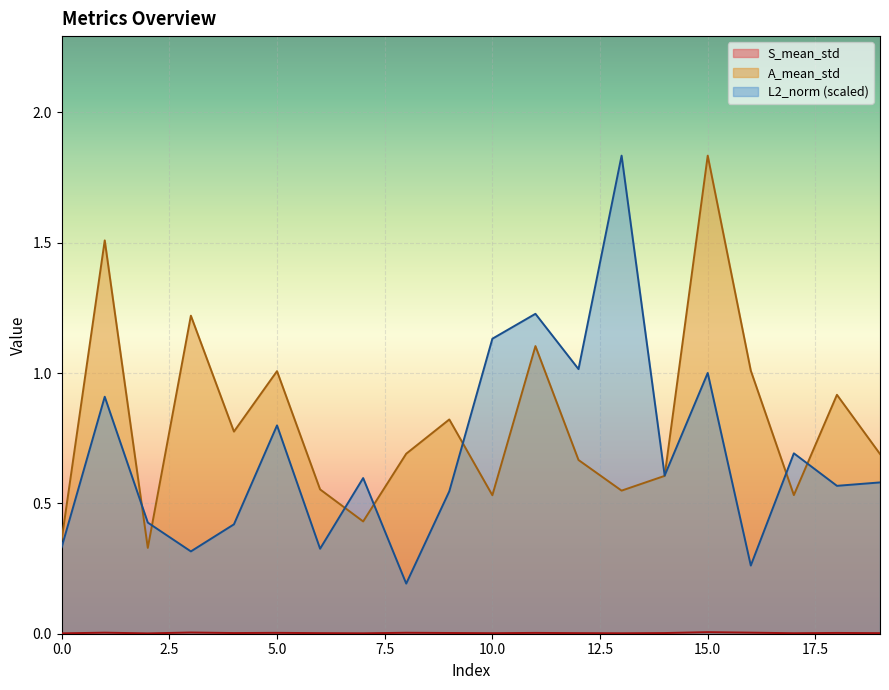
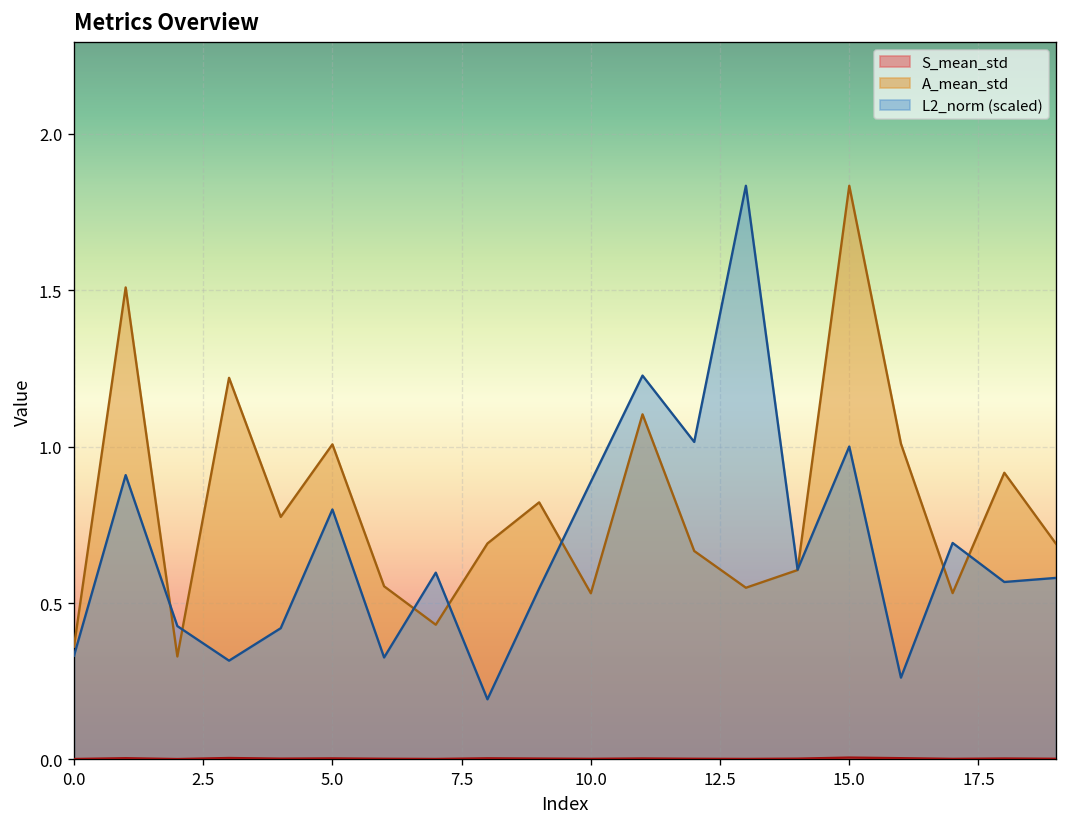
L2_norm (scaled), 10.0: 1.13 -> 0.89
